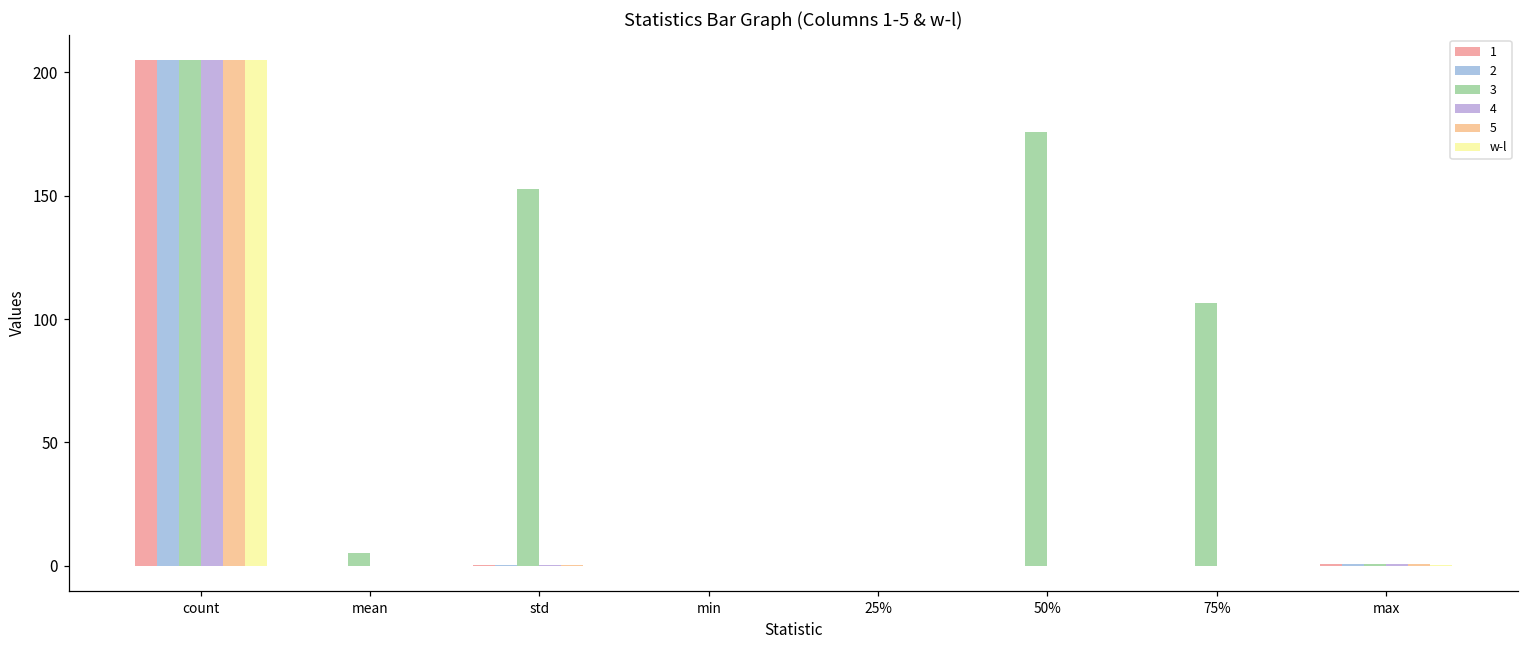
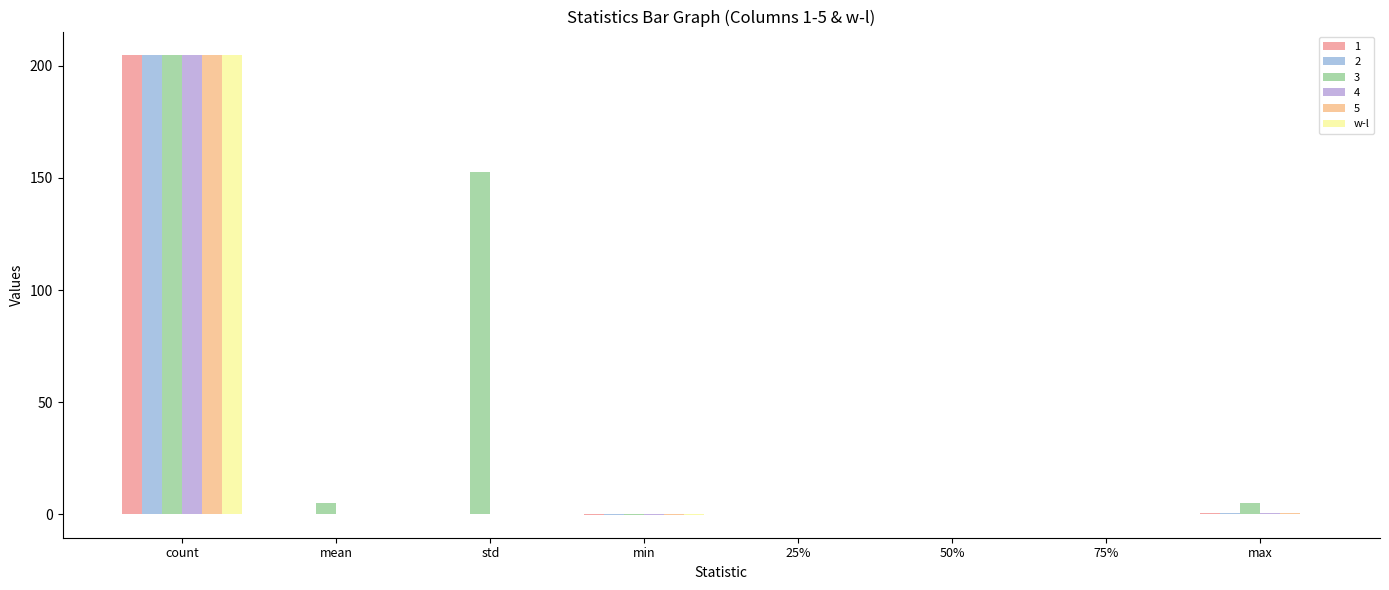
3, 50%: 176 -> 0
3, 75%: 106 -> 0
3, max: 1 -> 5
